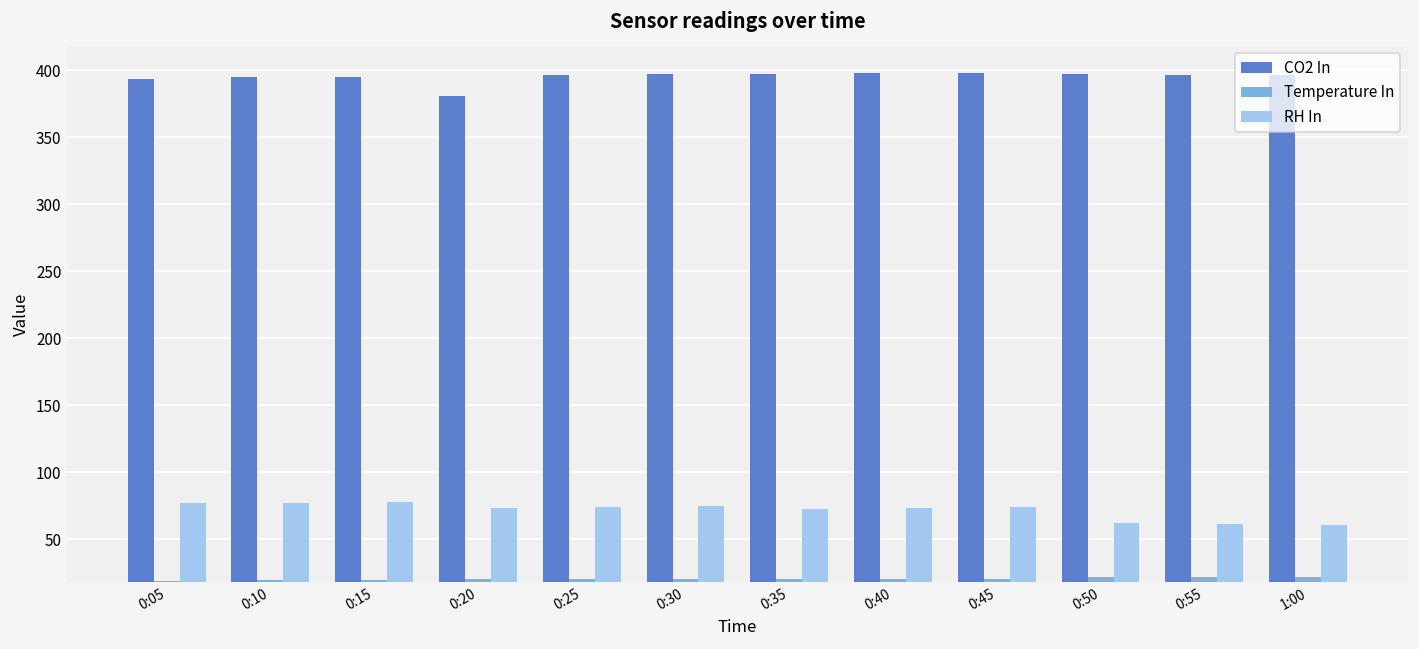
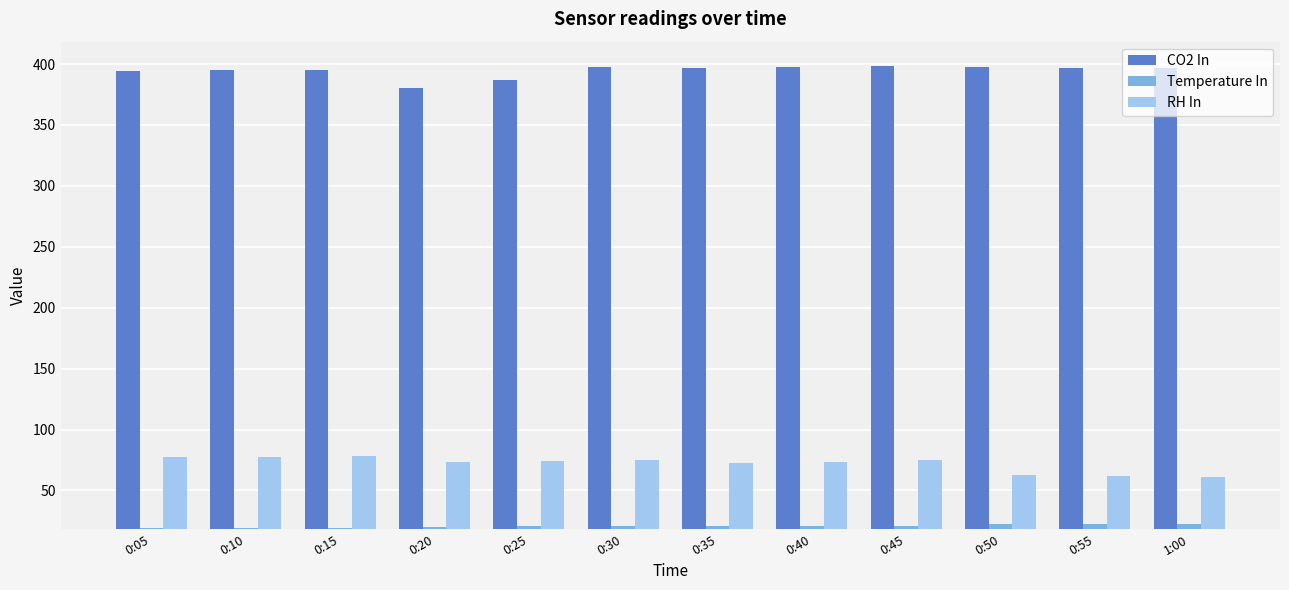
CO2 In, 0:25: 397 -> 387
